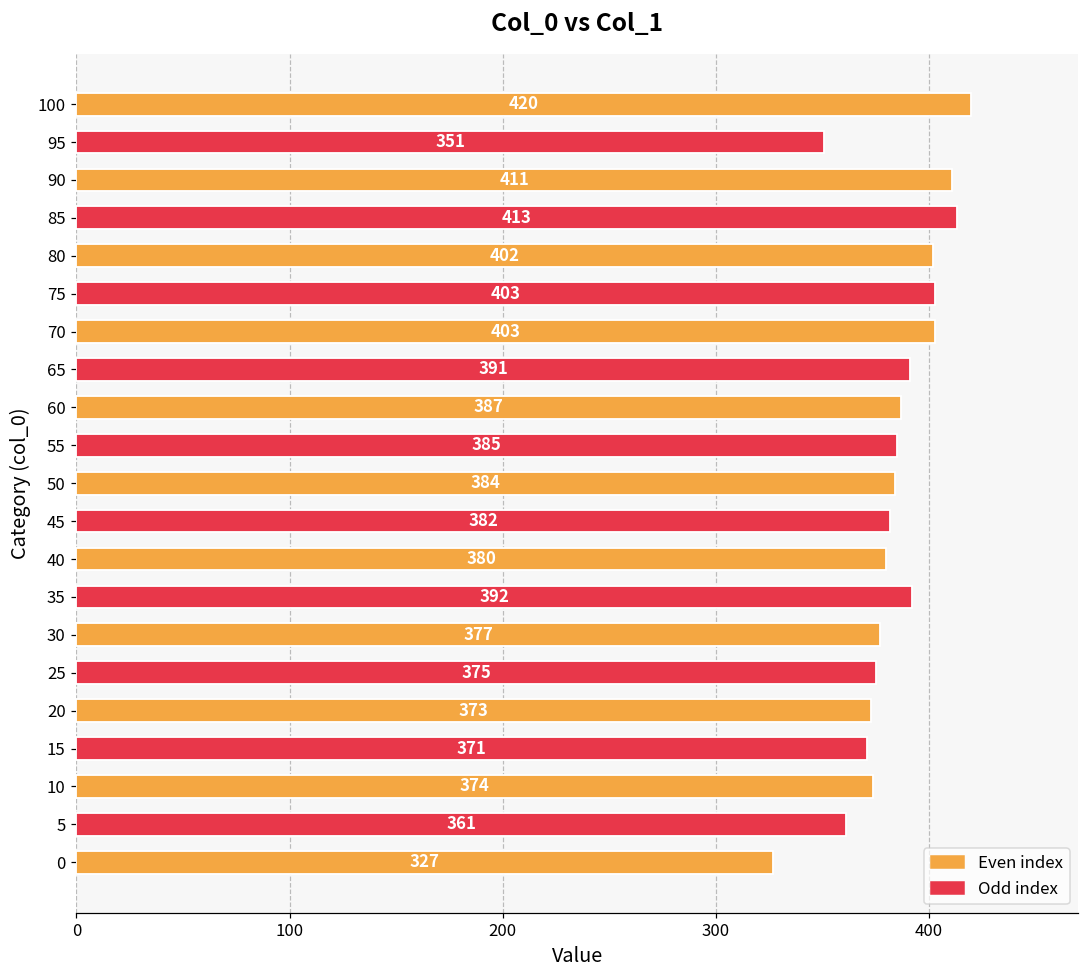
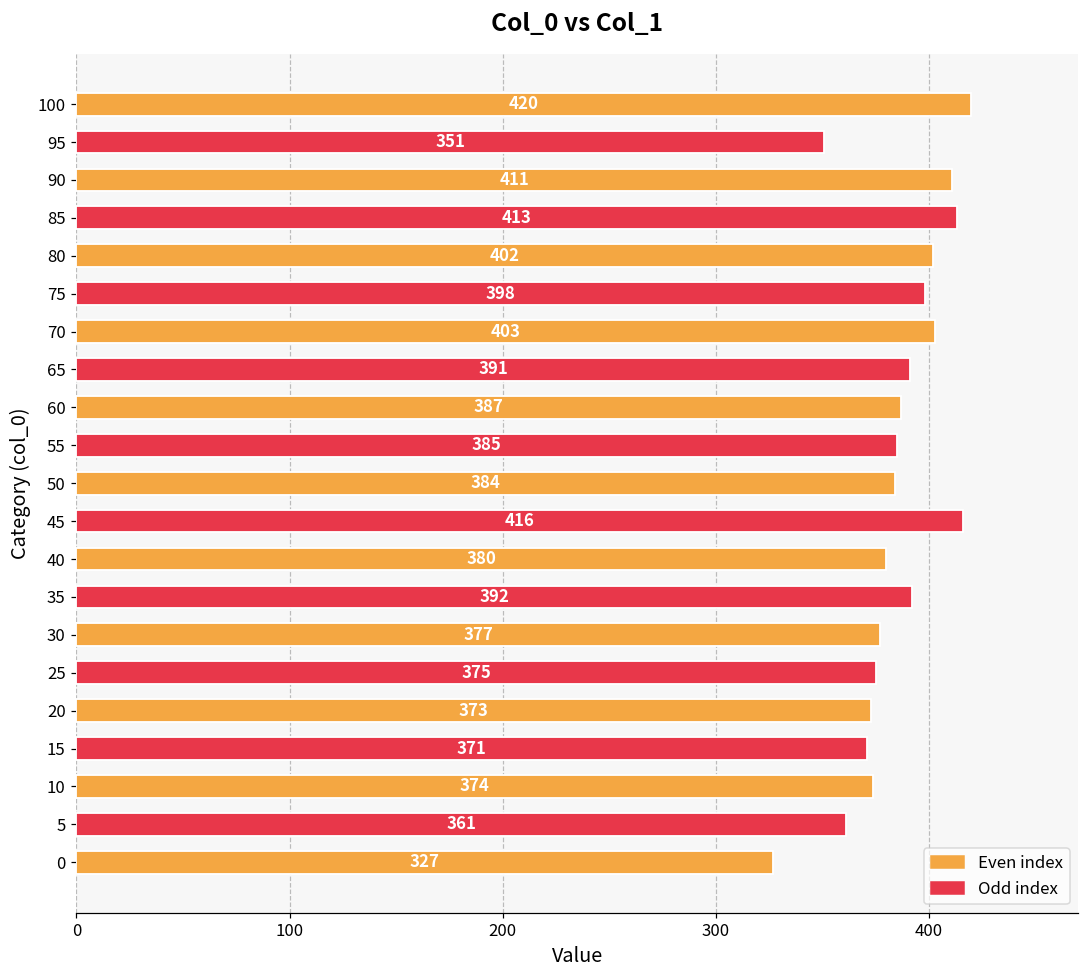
75: 403 -> 398
45: 382 -> 416
